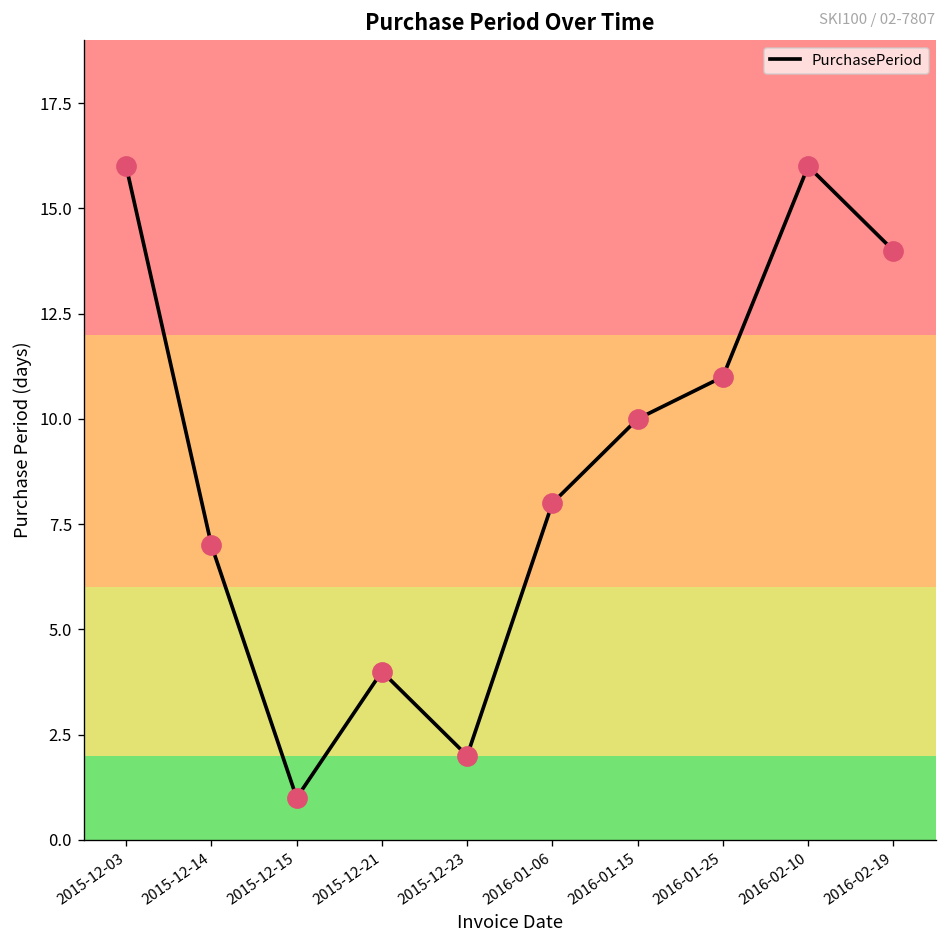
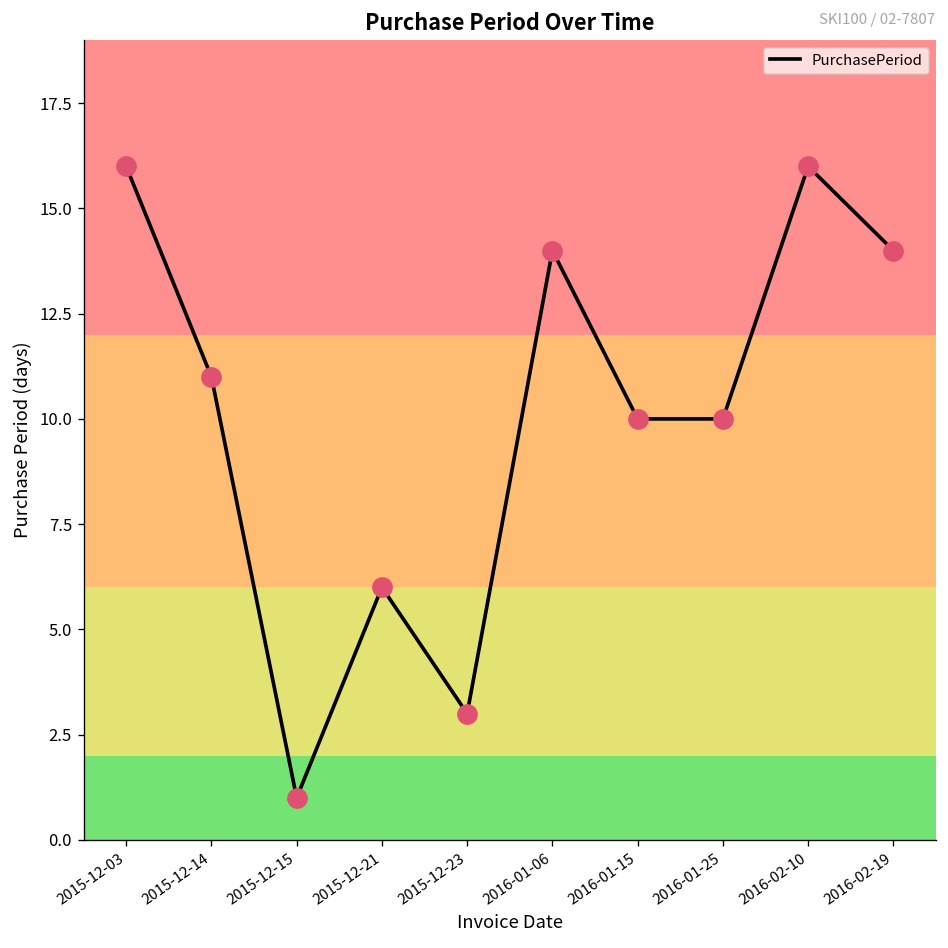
2015-12-14: 7 -> 11
2015-12-21: 4 -> 6
2015-12-23: 2 -> 3
2016-01-06: 8 -> 14
2016-01-25: 11 -> 10
